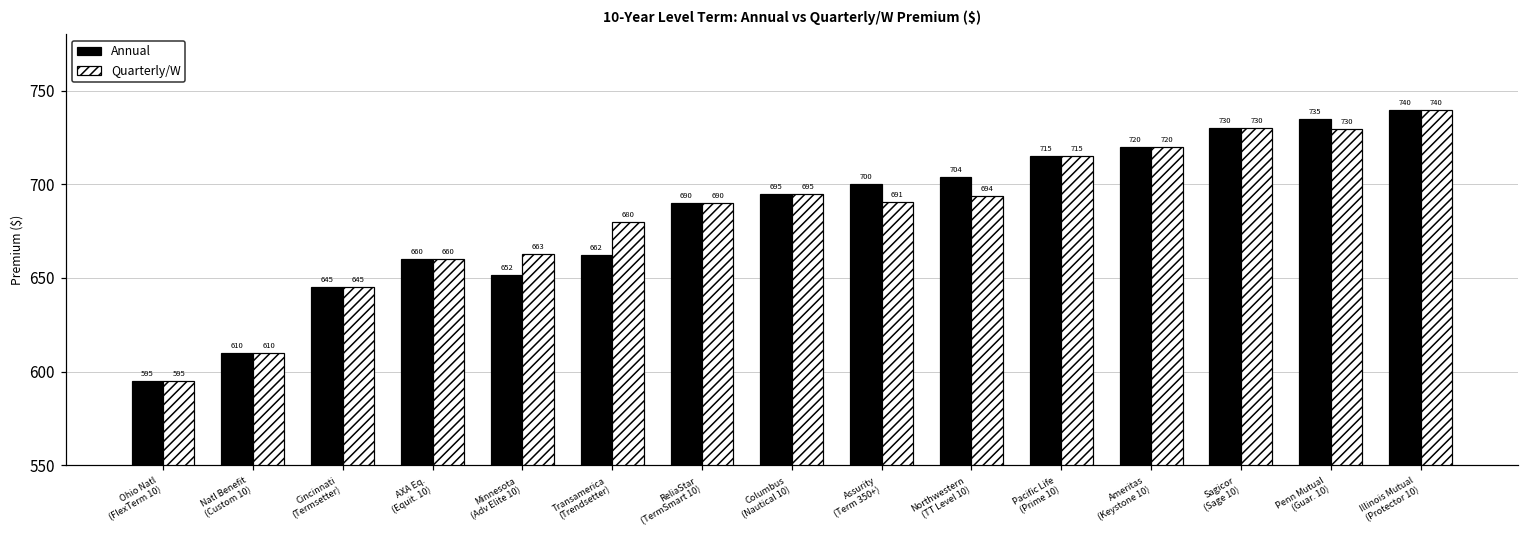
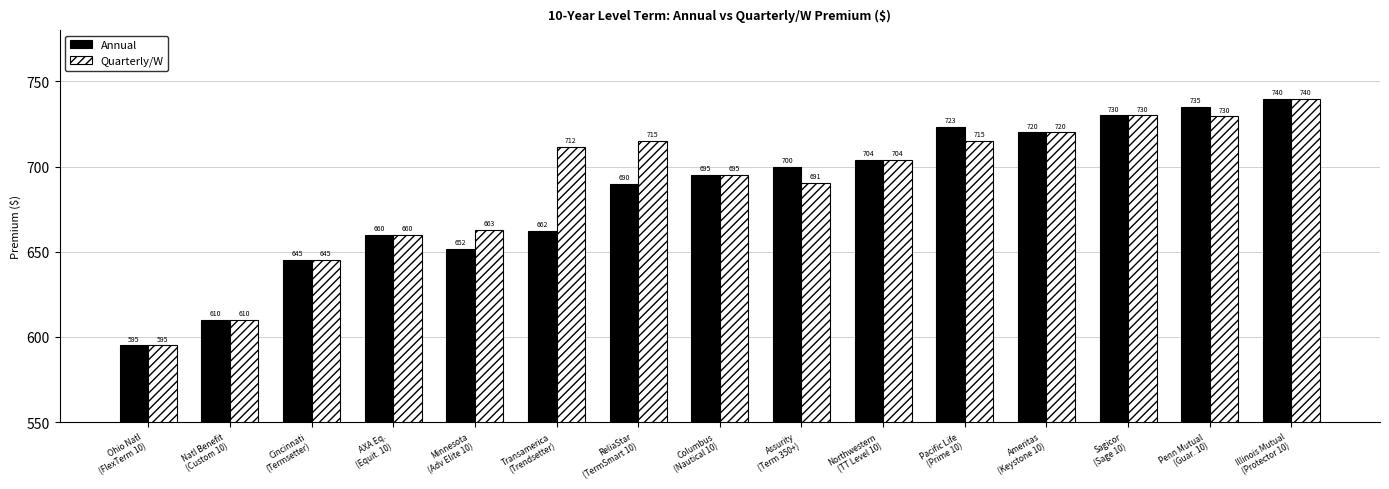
Quarterly/W, Transamerica (Trendsetter): 680 -> 712
Quarterly/W, ReliaStar (TermSmart 10): 690 -> 715
Quarterly/W, Northwestern (TT Level 10): 694 -> 704
Annual, Pacific Life (Prime 10): 715 -> 723
